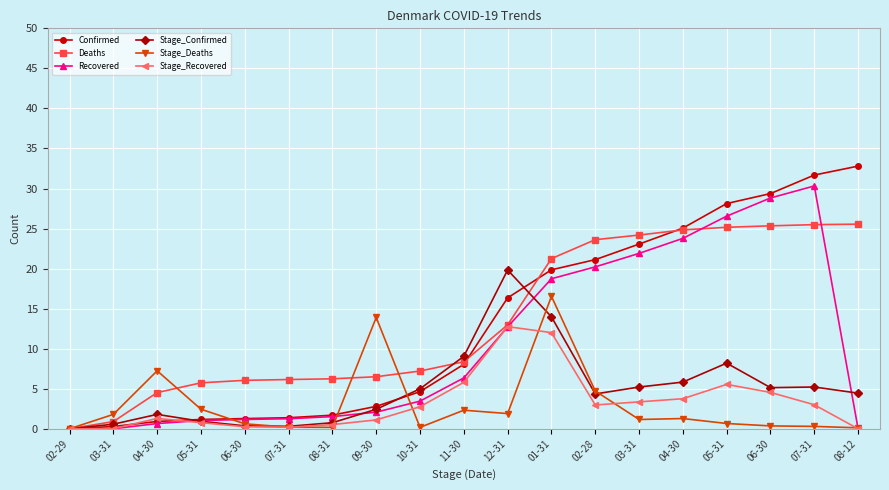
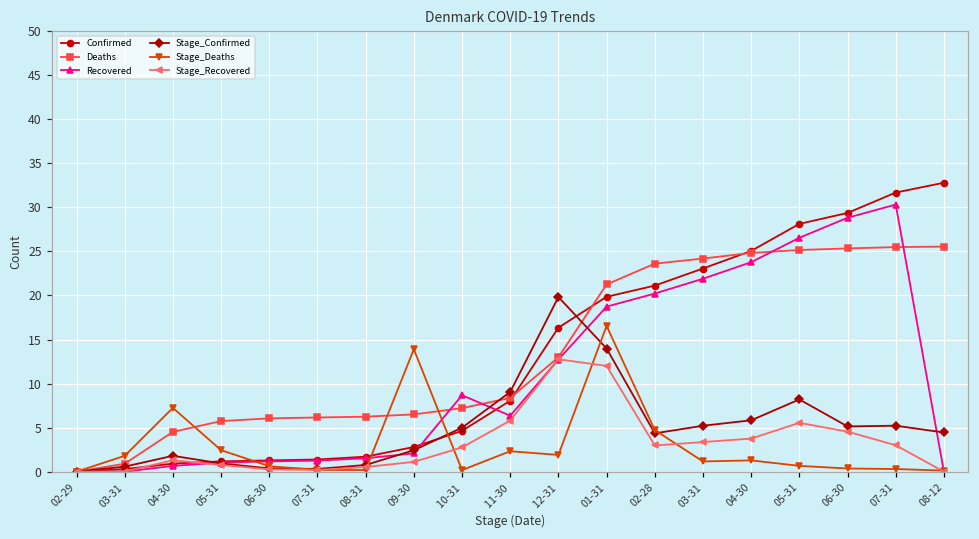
Recovered, 10-31: 3 -> 9
